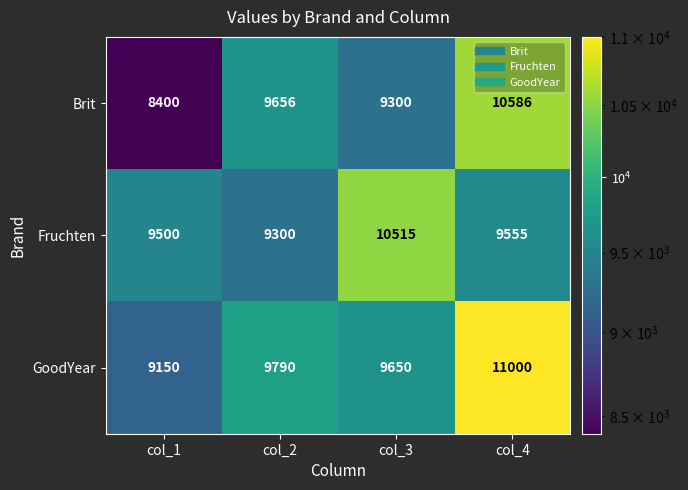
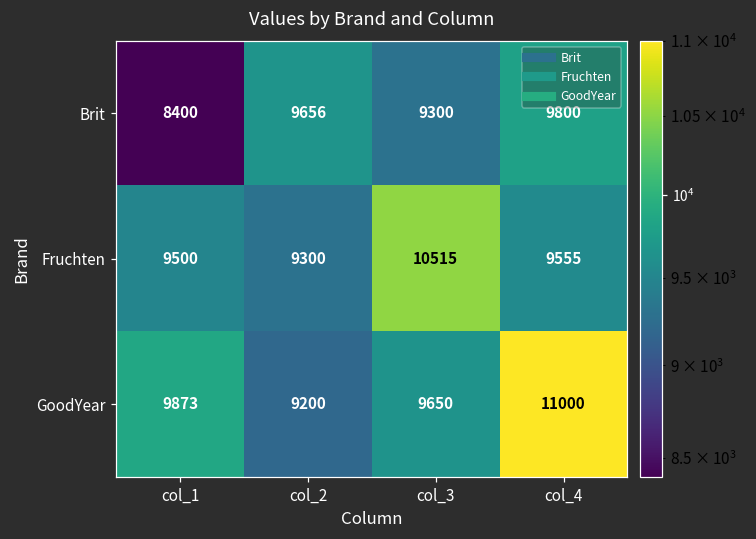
Brit, col_4: 10586 -> 9800
GoodYear, col_1: 9150 -> 9873
GoodYear, col_2: 9790 -> 9200
